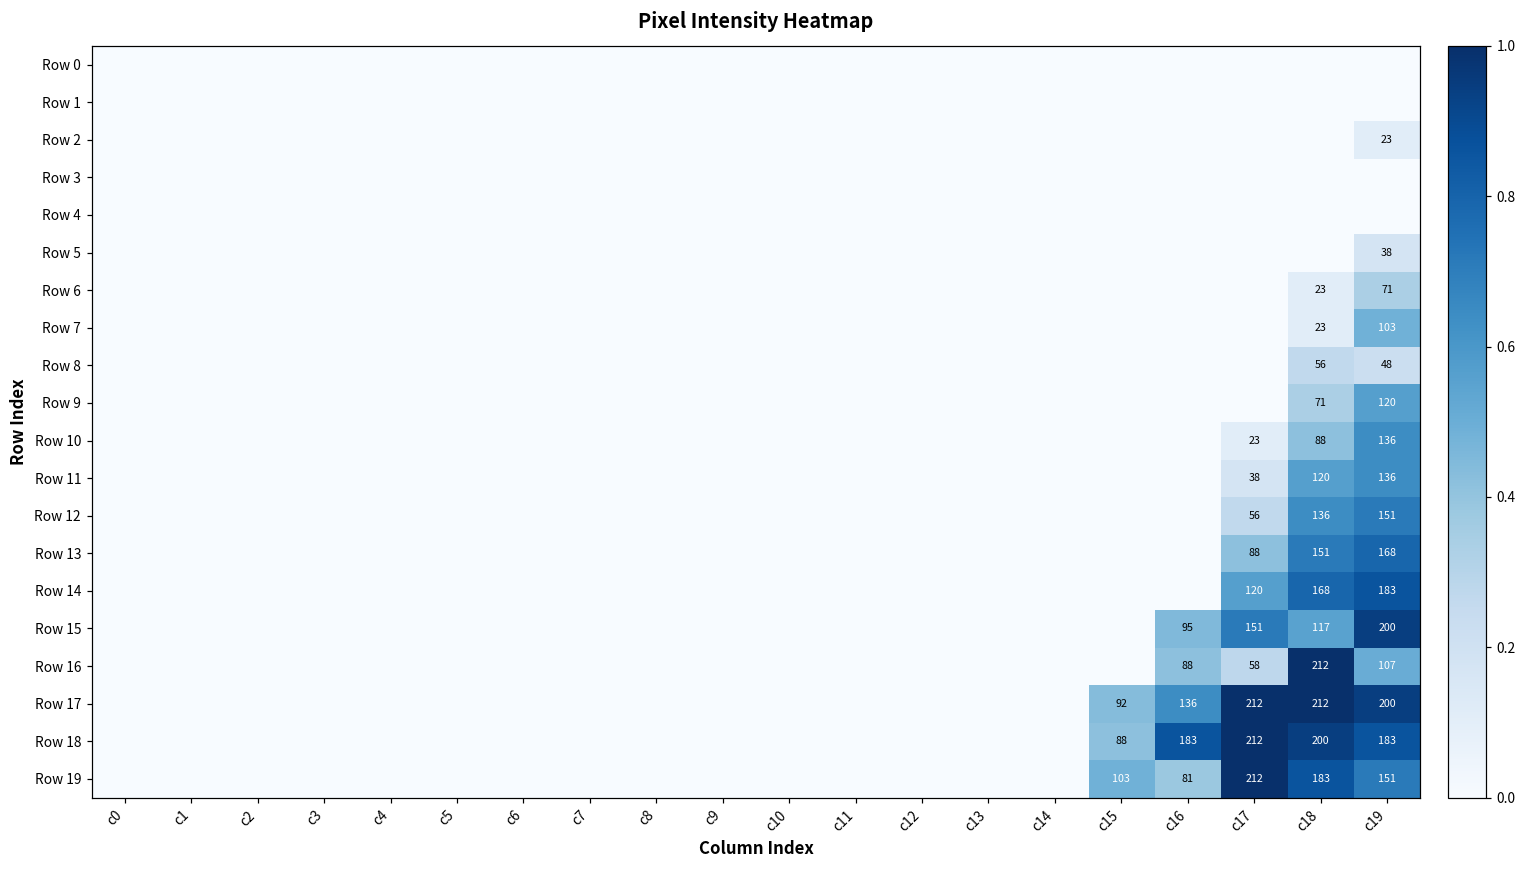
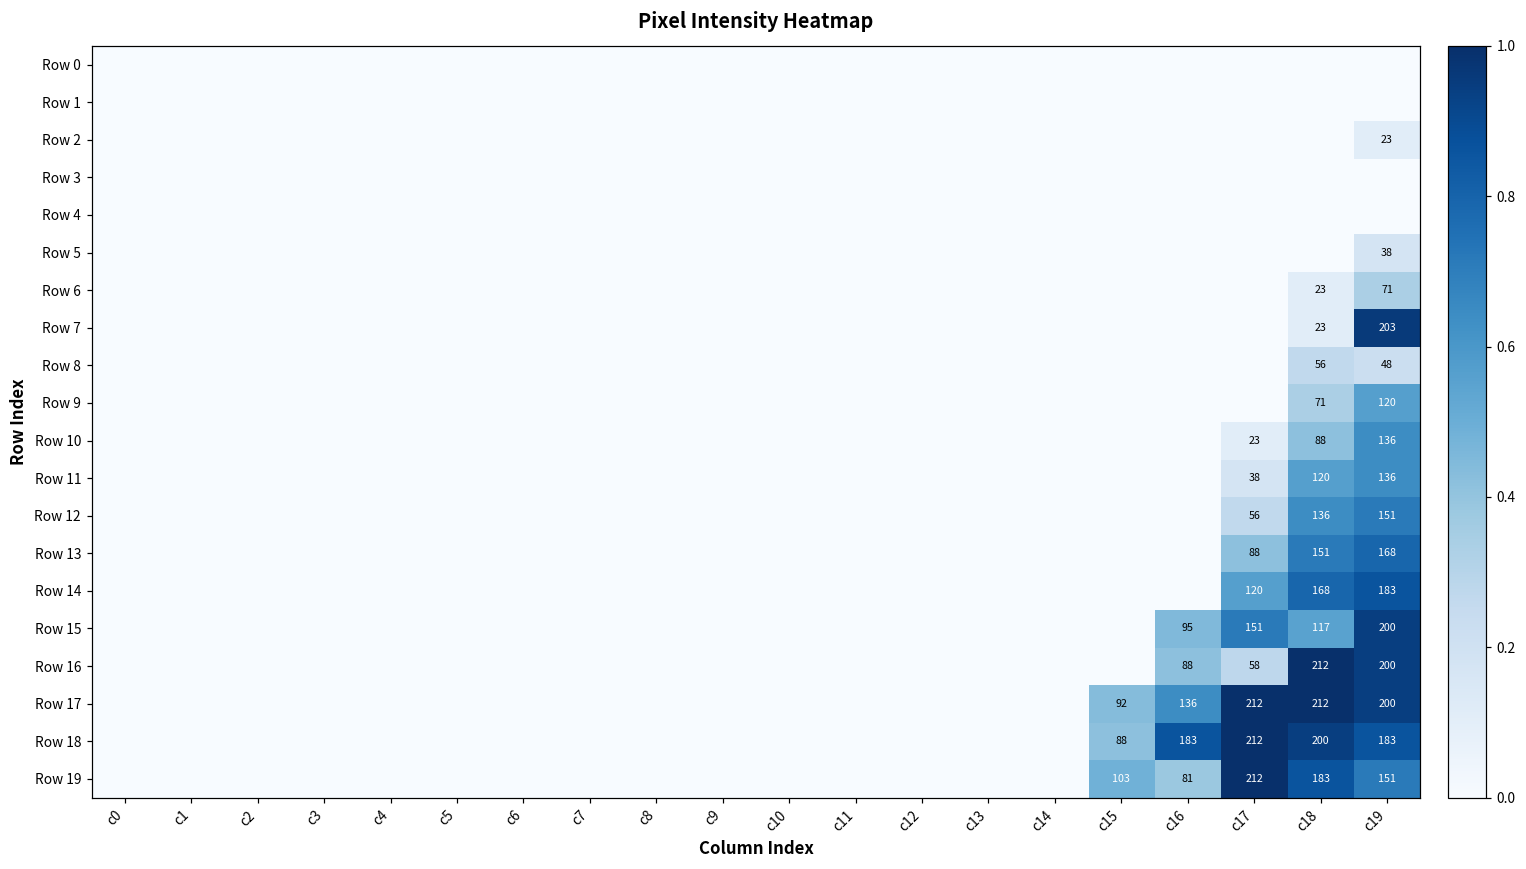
Row 7, c19: 103 -> 203
Row 16, c19: 107 -> 200
